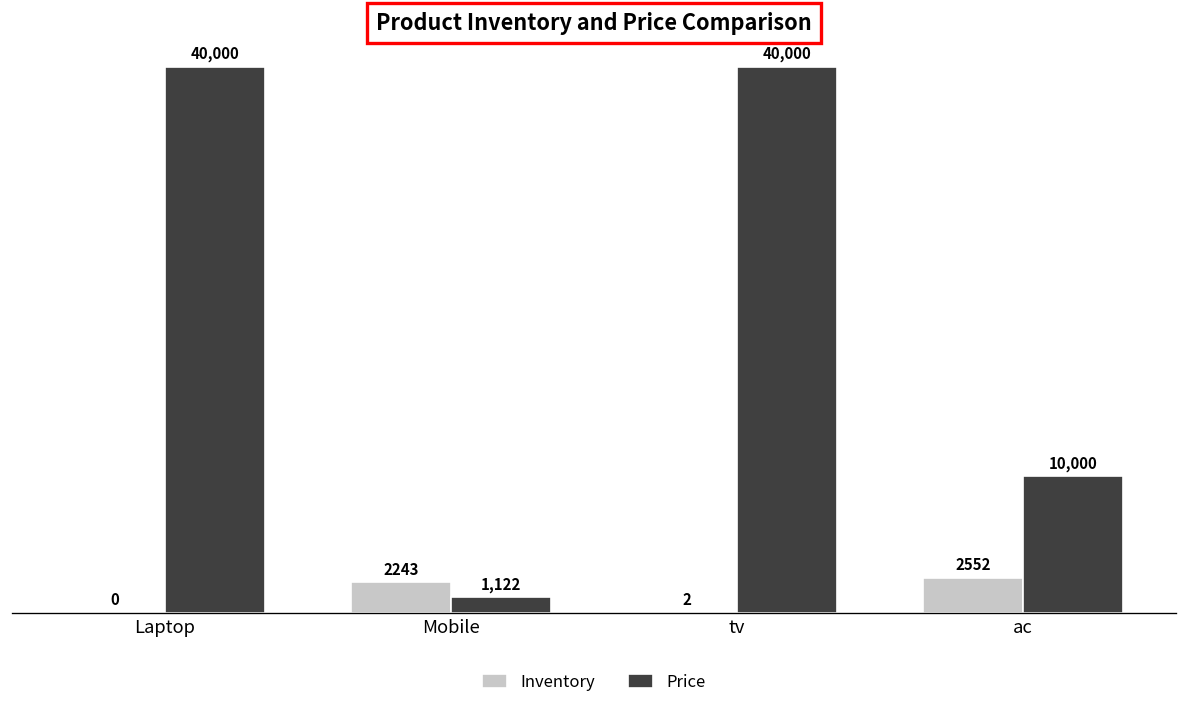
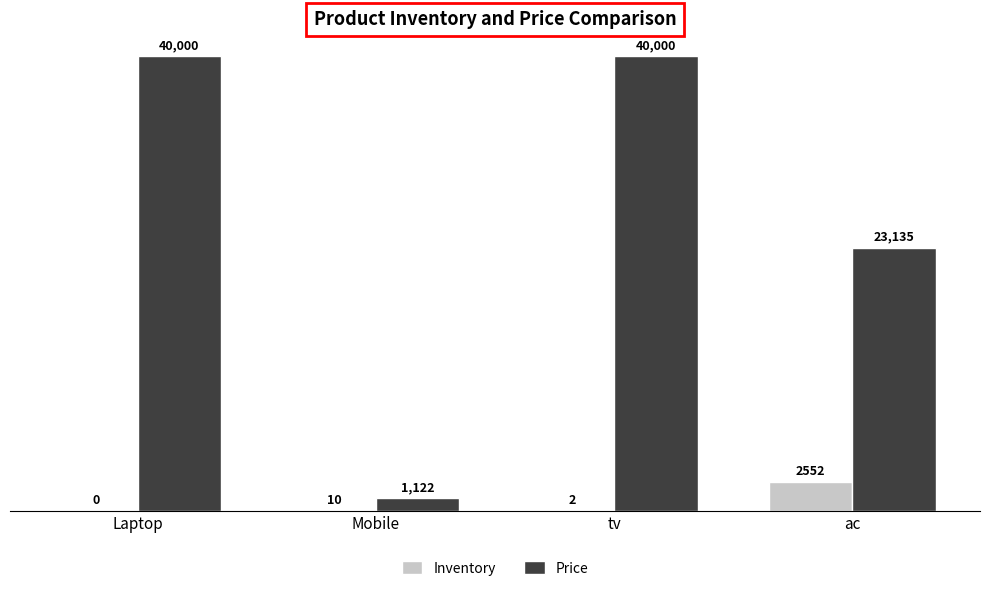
Inventory, Mobile: 2243 -> 10
Price, ac: 10,000 -> 23,135
